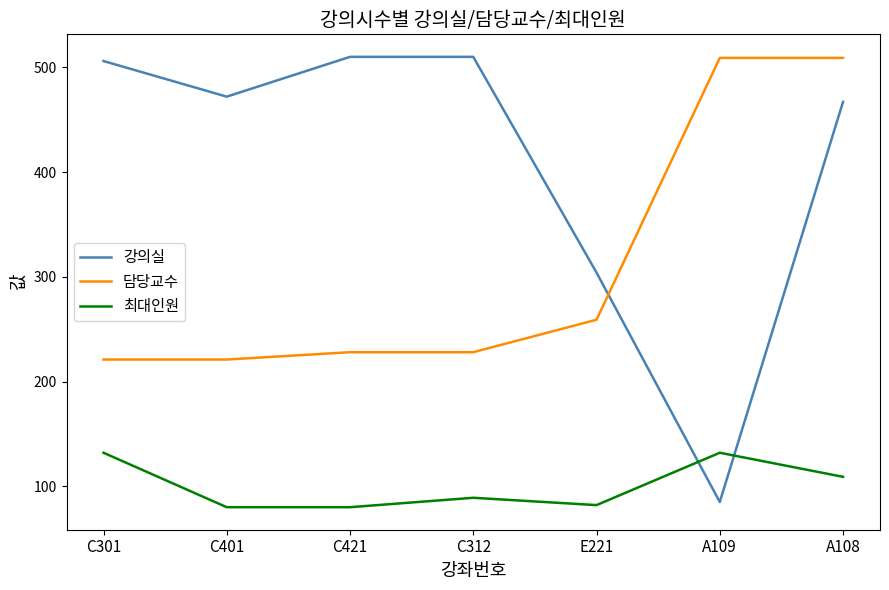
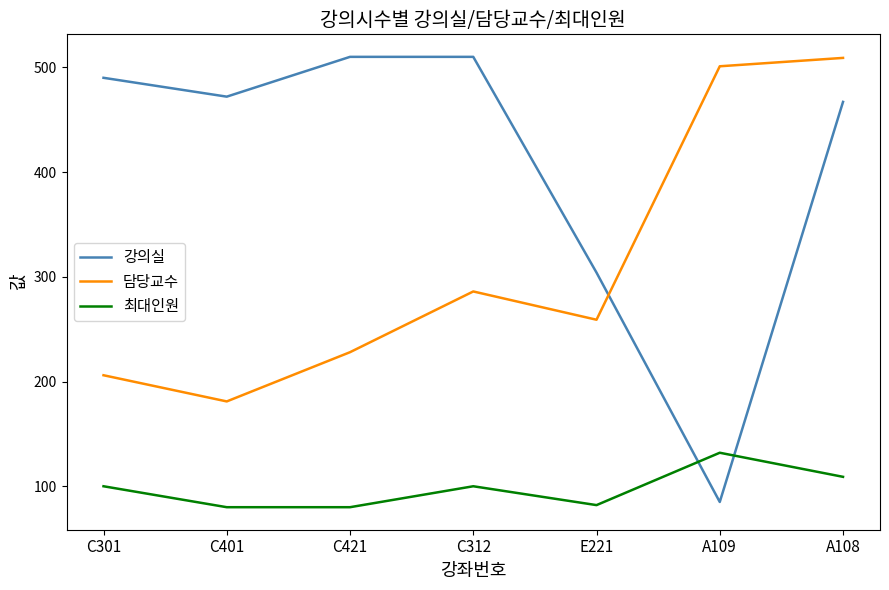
강의실, C301: 506 -> 490
담당교수, C301: 221 -> 206
최대인원, C301: 132 -> 100
담당교수, C401: 221 -> 181
담당교수, C312: 228 -> 286
최대인원, C312: 89 -> 100
담당교수, A109: 509 -> 501
